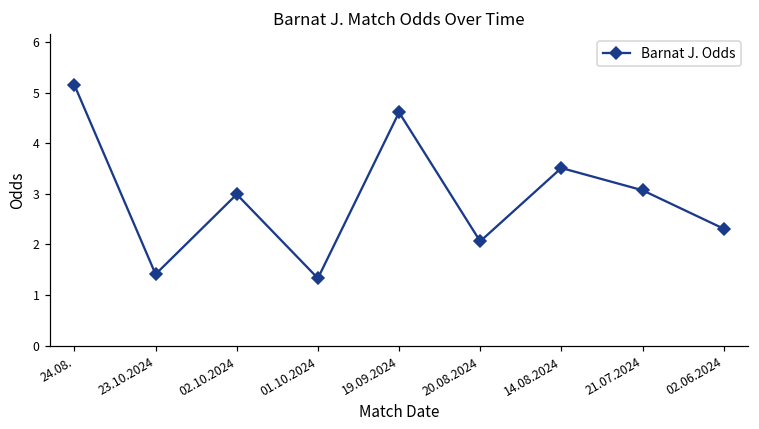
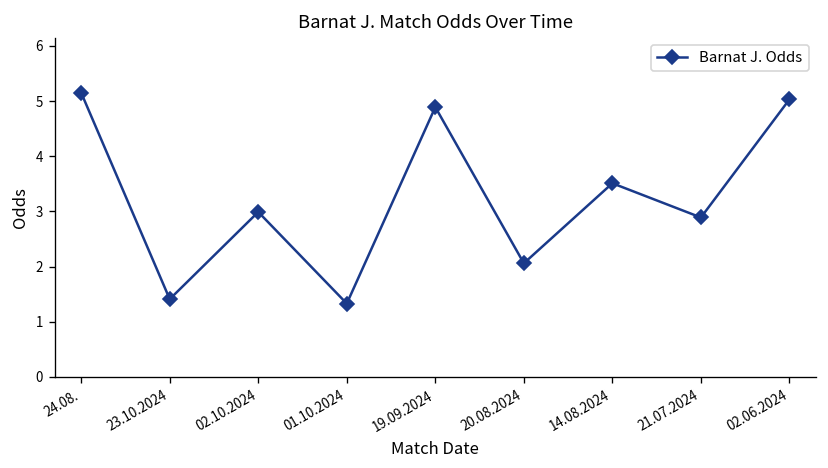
19.09.2024: 4.6 -> 4.9
21.07.2024: 3.1 -> 2.9
02.06.2024: 2.3 -> 5.0
